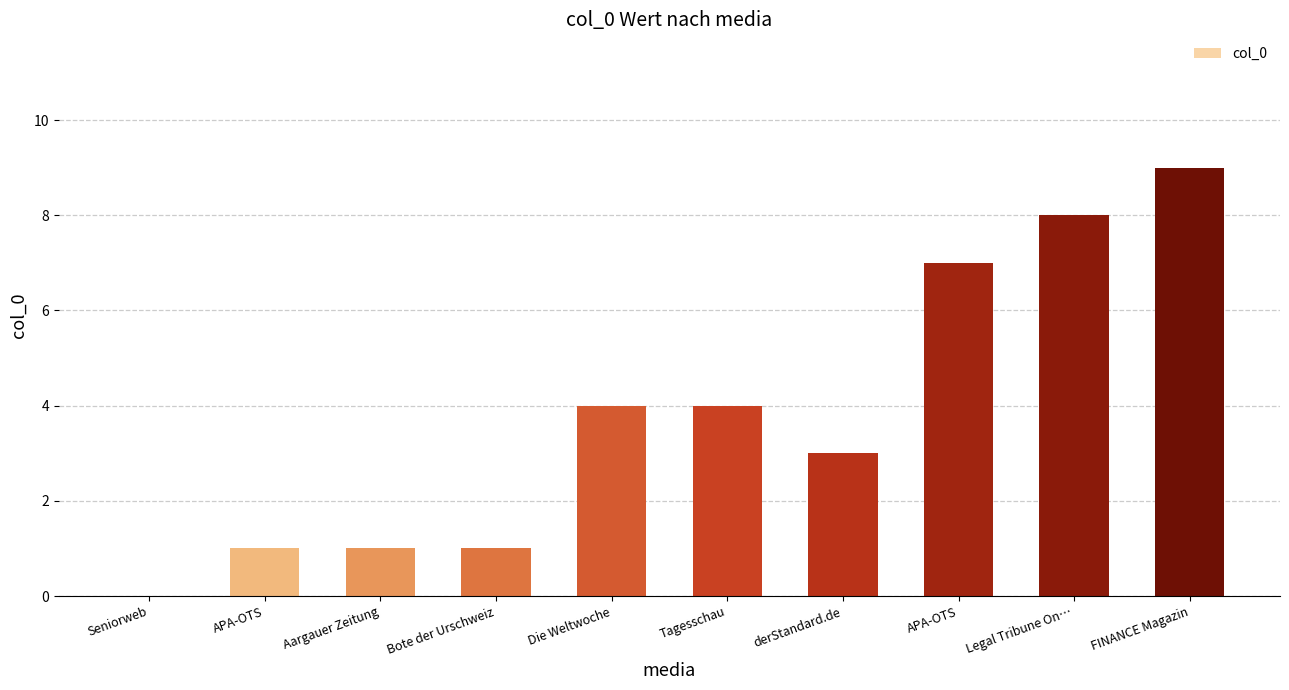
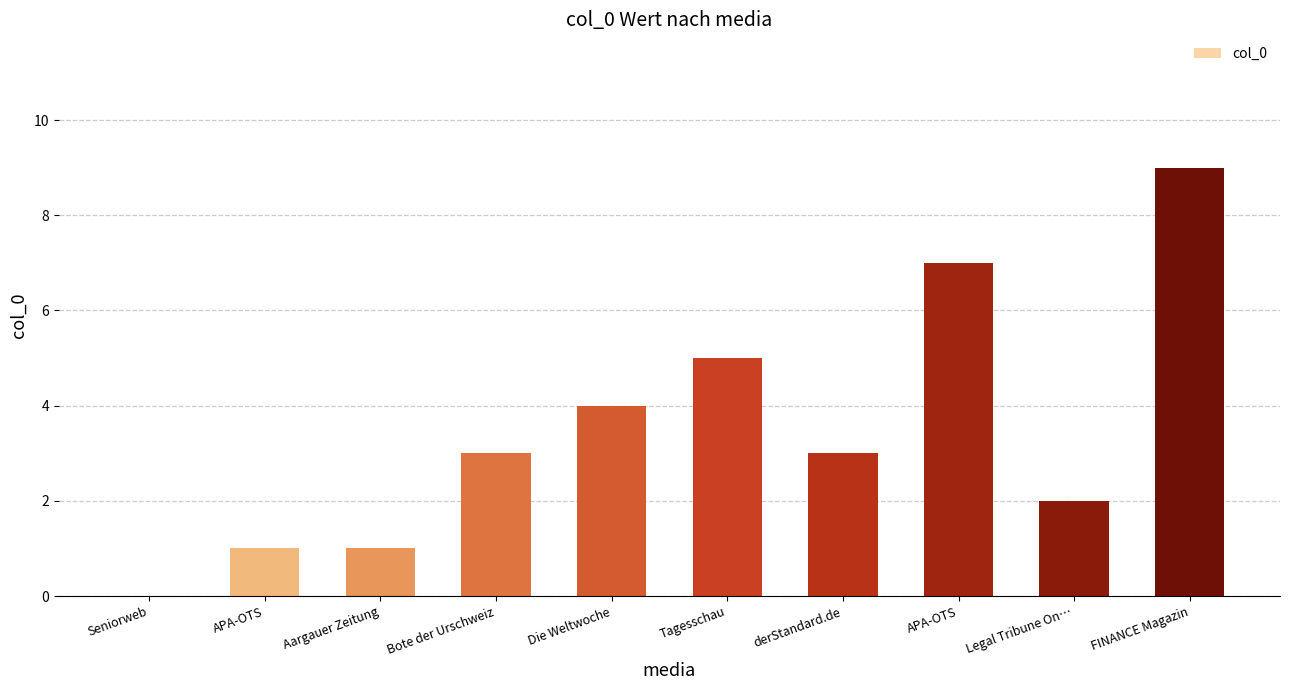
Bote der Urschweiz: 1 -> 3
Tagesschau: 4 -> 5
Legal Tribune On…: 8 -> 2
